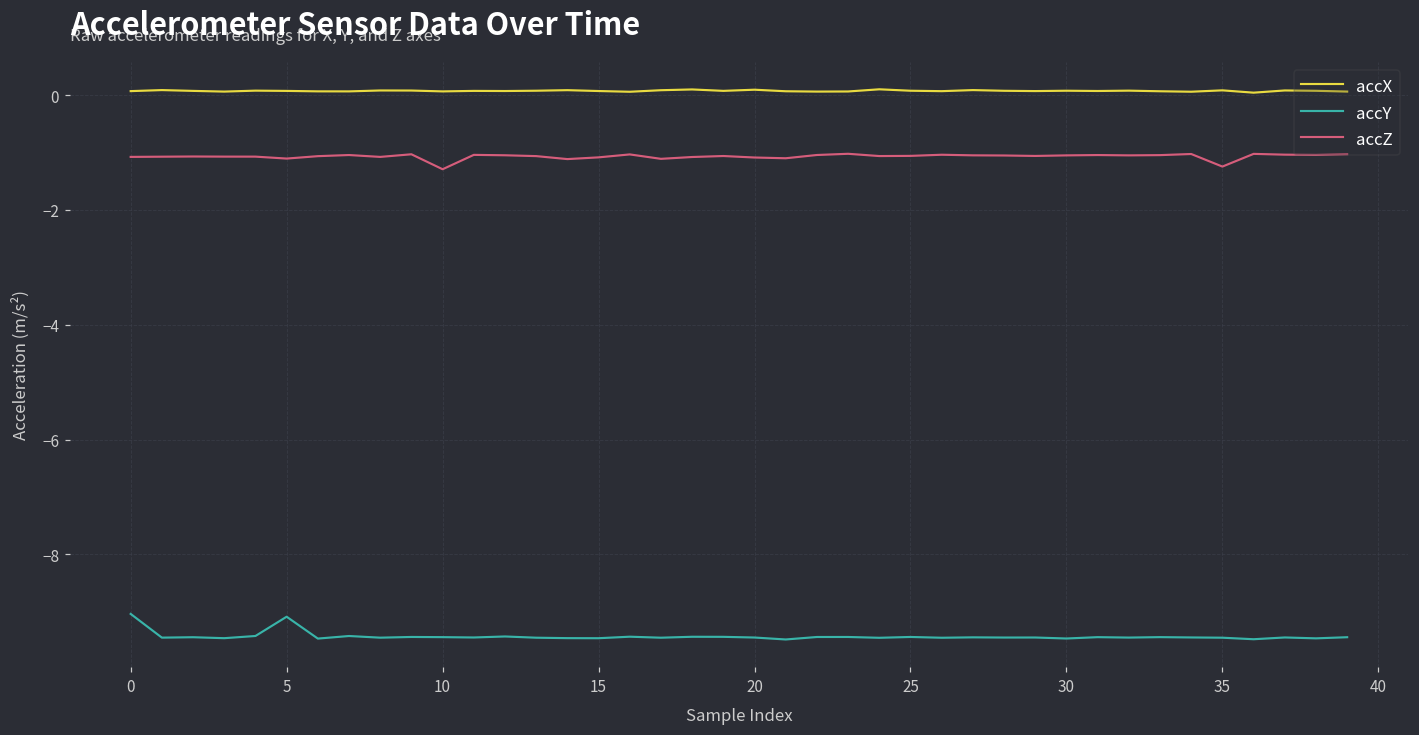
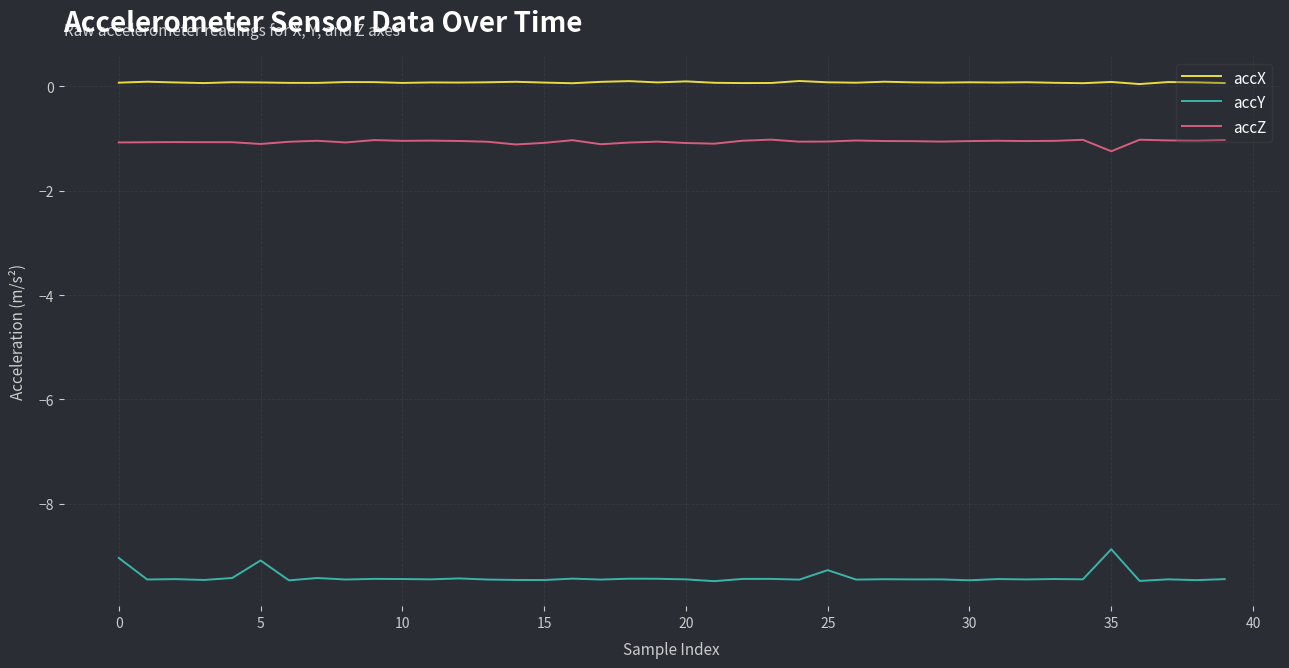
accZ, 10: -1.3 -> -1.0
accY, 25: -9.4 -> -9.3
accY, 35: -9.5 -> -8.9
